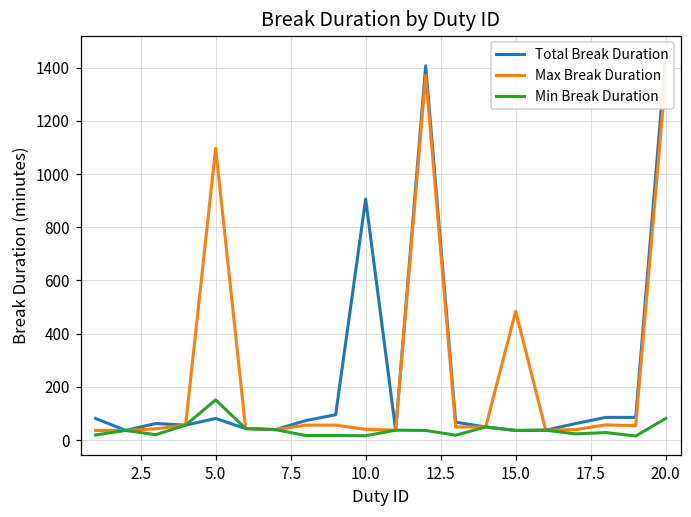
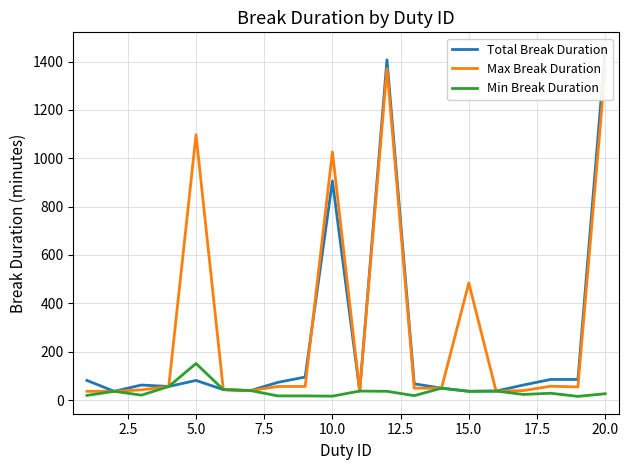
Max Break Duration, 10.0: 40 -> 1030
Min Break Duration, 20.0: 80 -> 30
